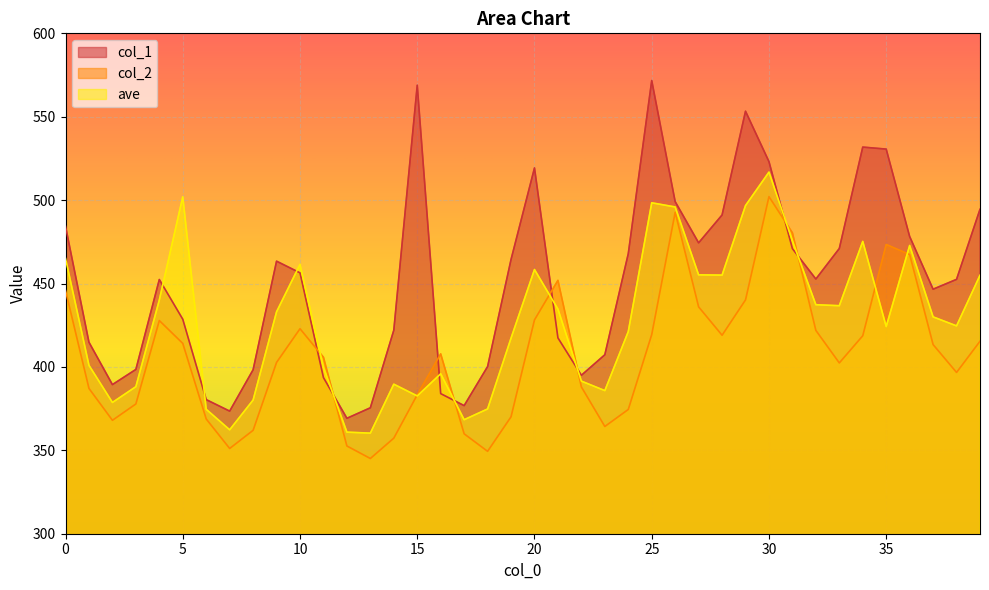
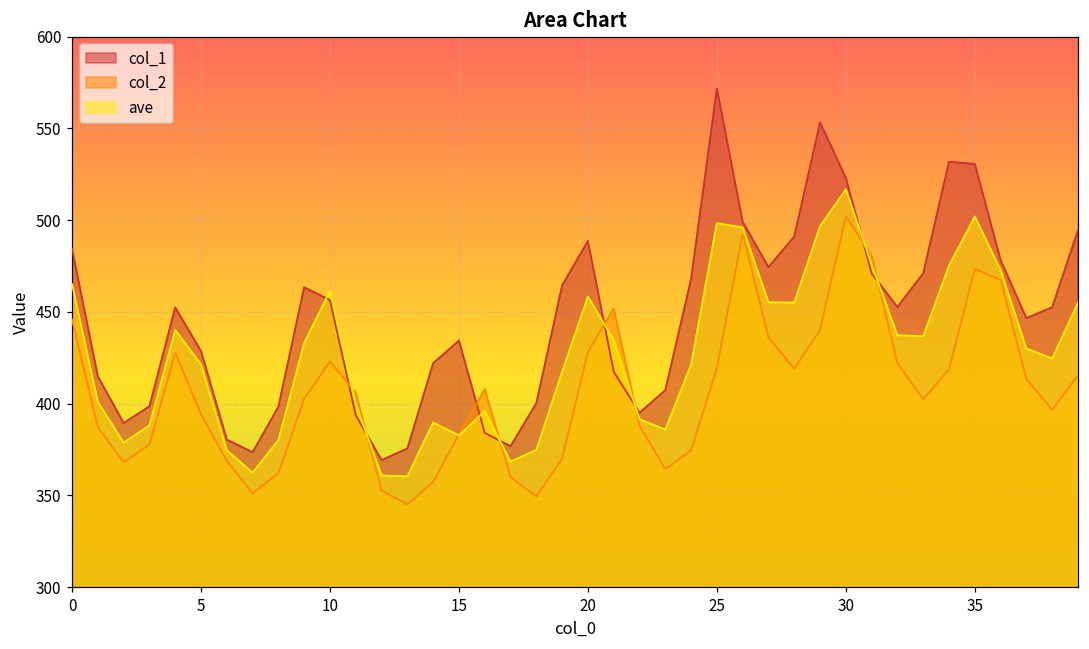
col_2, 5: 414 -> 394
ave, 5: 502 -> 421
col_1, 15: 569 -> 434
col_1, 20: 519 -> 489
ave, 35: 424 -> 502
